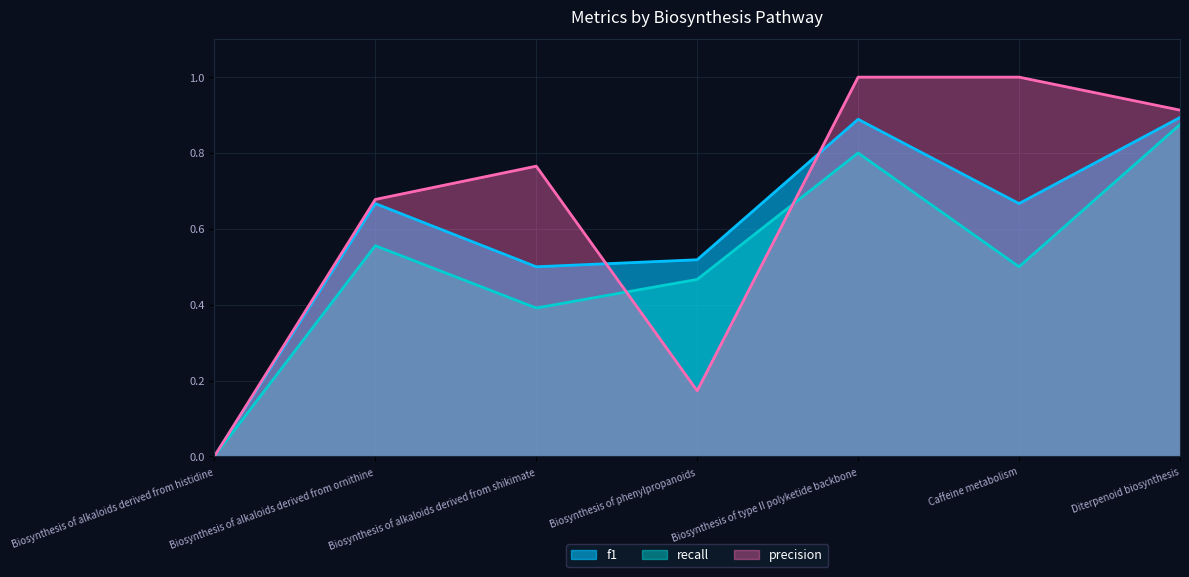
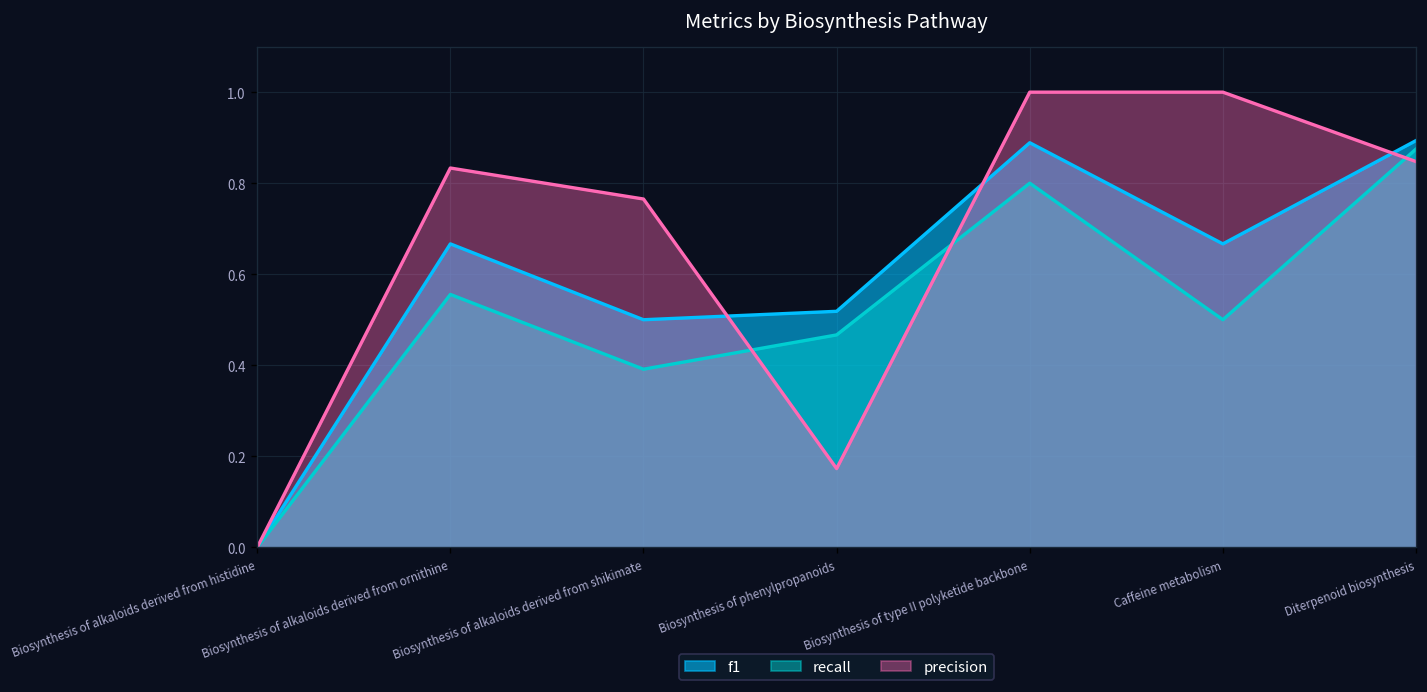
precision, Biosynthesis of alkaloids derived from ornithine: 0.68 -> 0.83
precision, Diterpenoid biosynthesis: 0.91 -> 0.85
